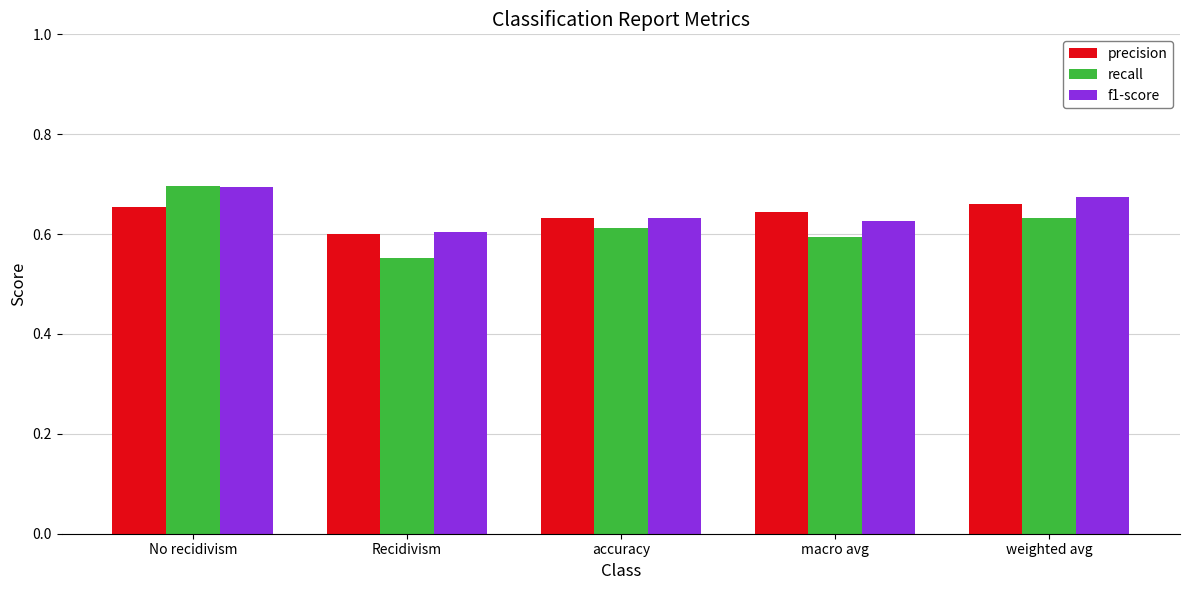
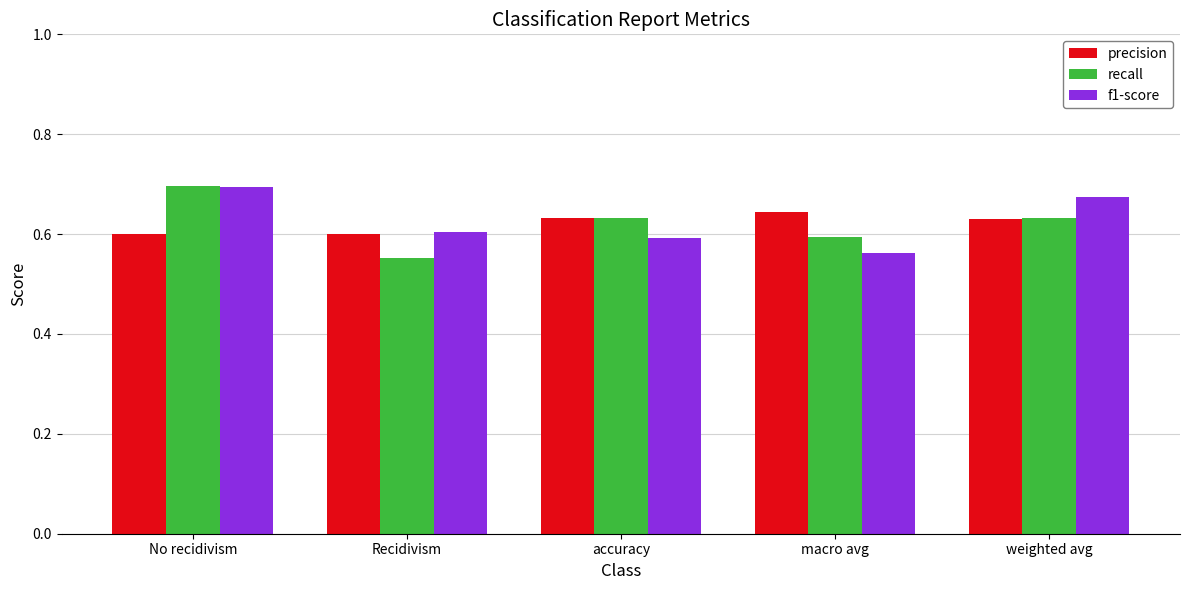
precision, No recidivism: 0.65 -> 0.60
recall, accuracy: 0.61 -> 0.63
f1-score, accuracy: 0.63 -> 0.59
f1-score, macro avg: 0.63 -> 0.56
precision, weighted avg: 0.66 -> 0.63
